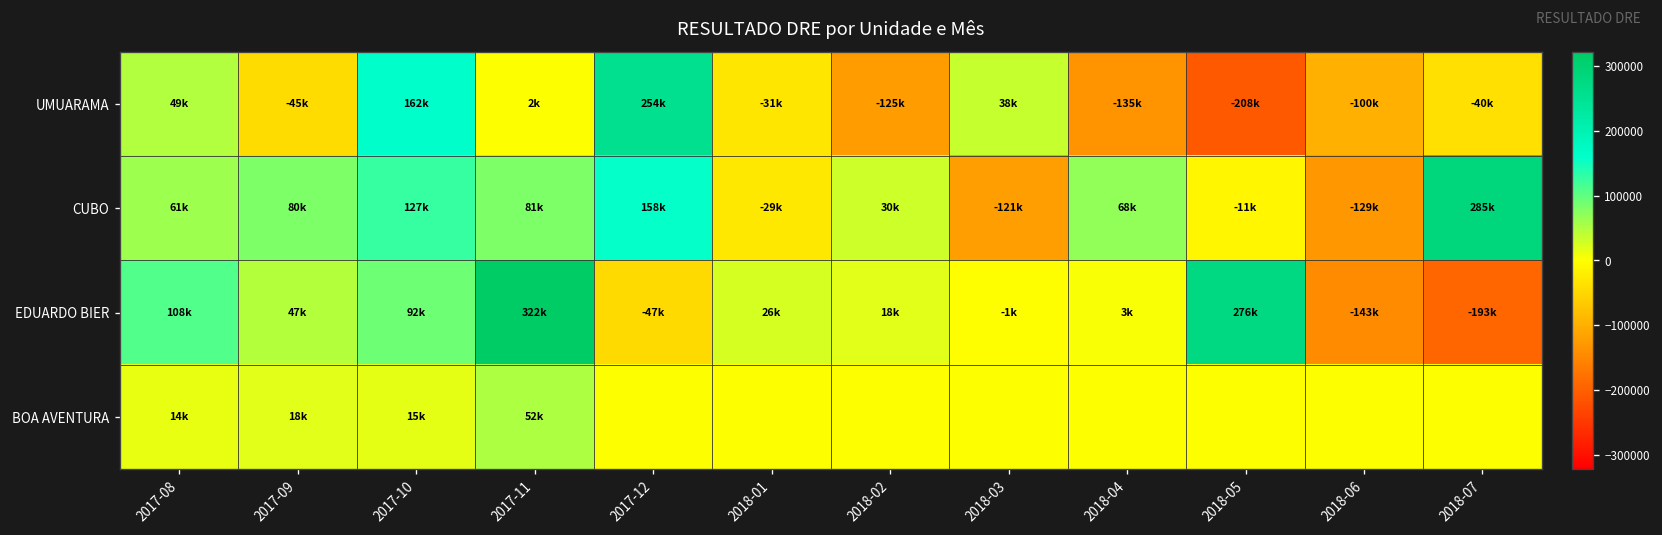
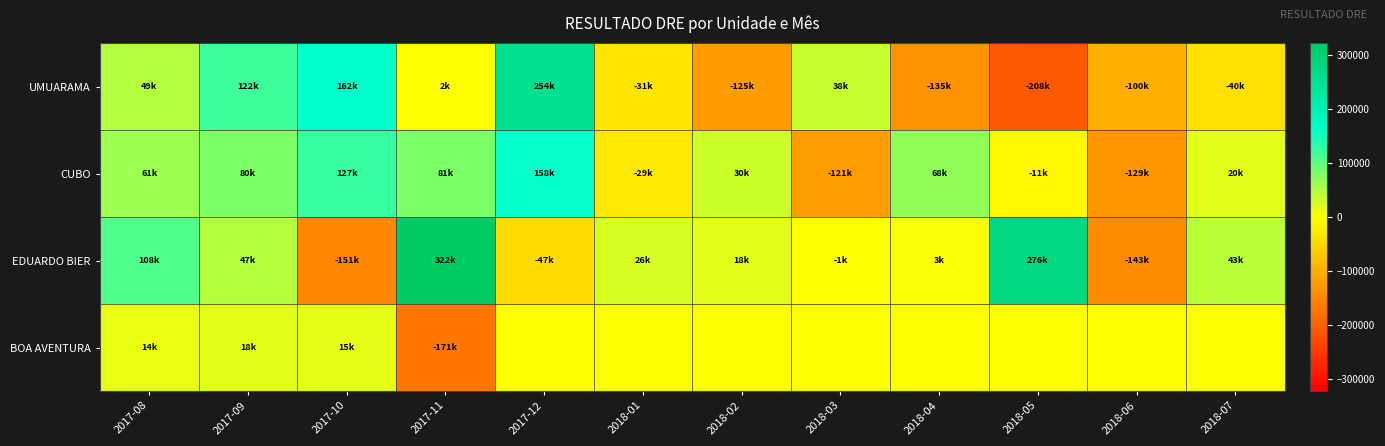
UMUARAMA, 2017-09: -45k -> 122k
CUBO, 2018-07: 285k -> 20k
EDUARDO BIER, 2017-10: 92k -> -151k
EDUARDO BIER, 2018-07: -193k -> 43k
BOA AVENTURA, 2017-11: 52k -> -171k
